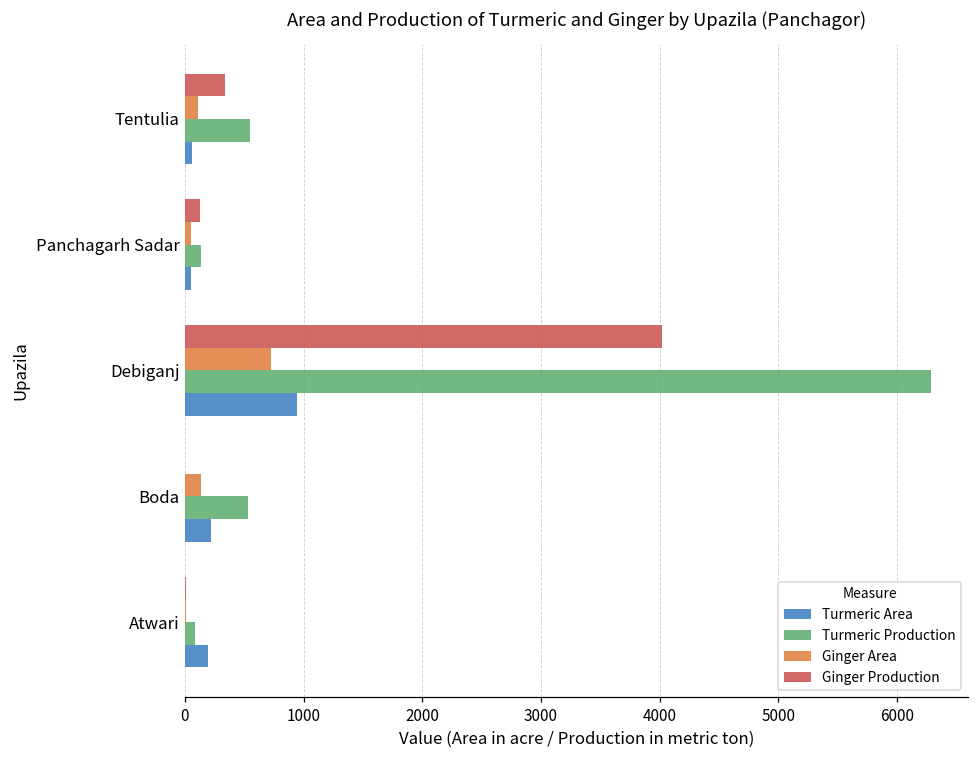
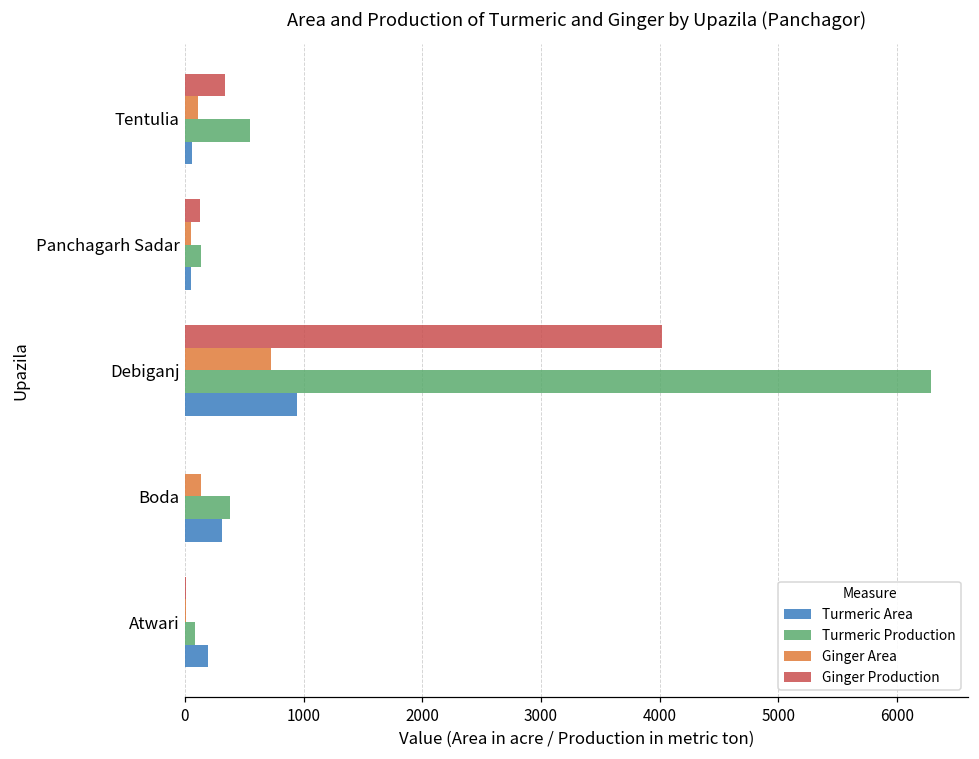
Turmeric Production, Boda: 540 -> 380
Turmeric Area, Boda: 220 -> 320
